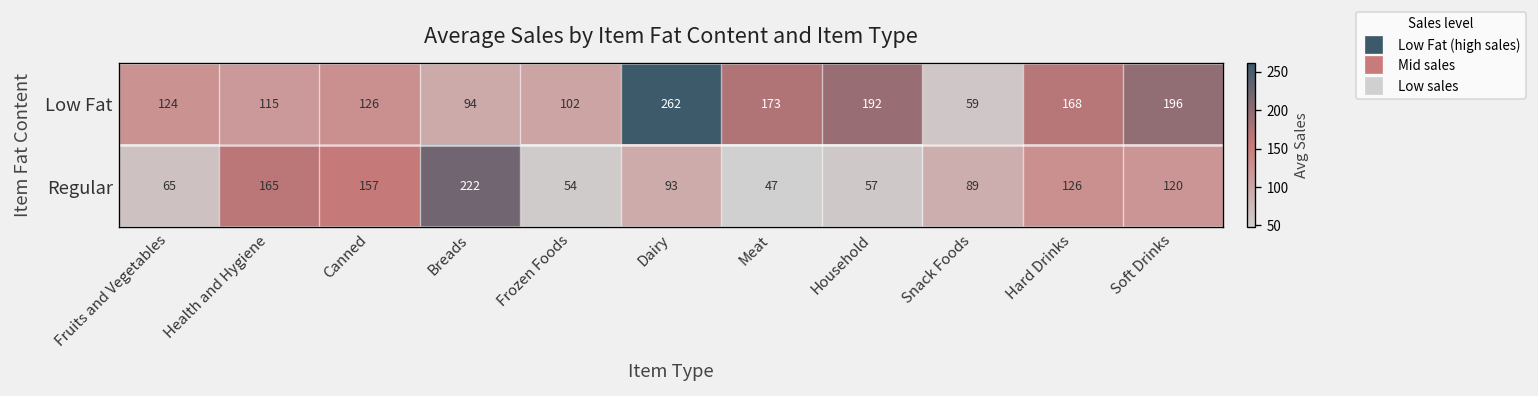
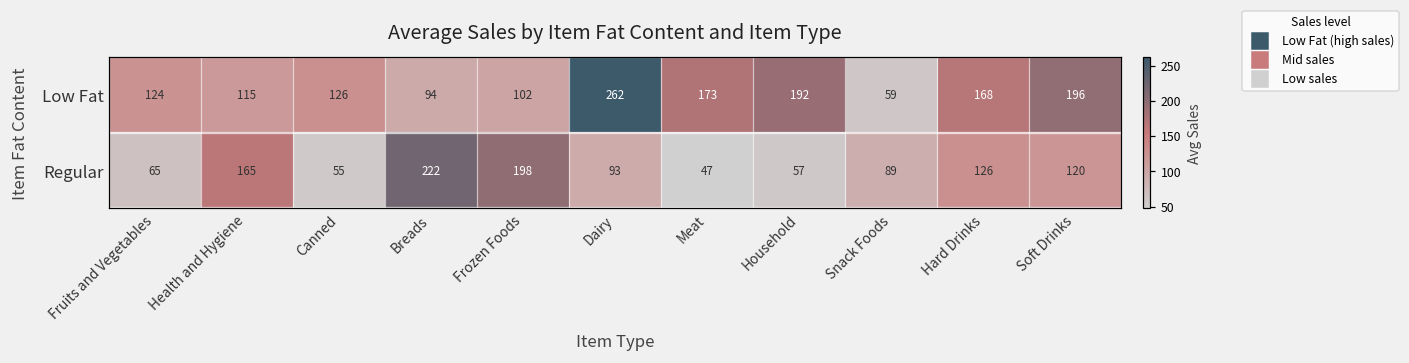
Regular, Canned: 157 -> 55
Regular, Frozen Foods: 54 -> 198
